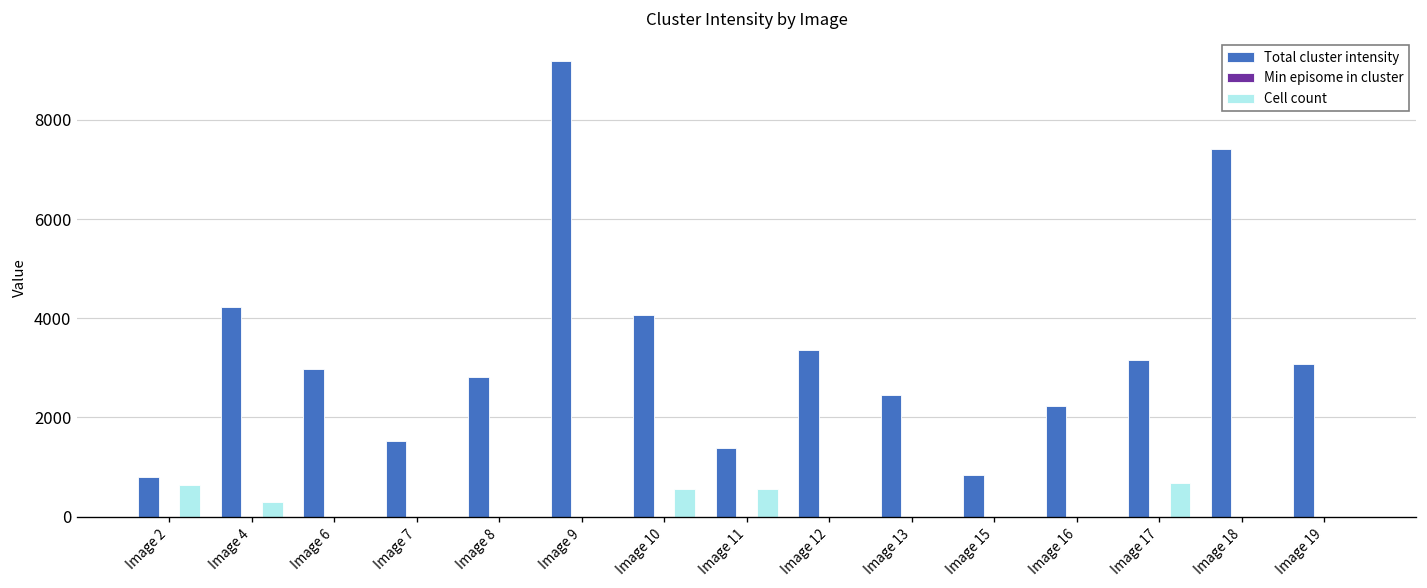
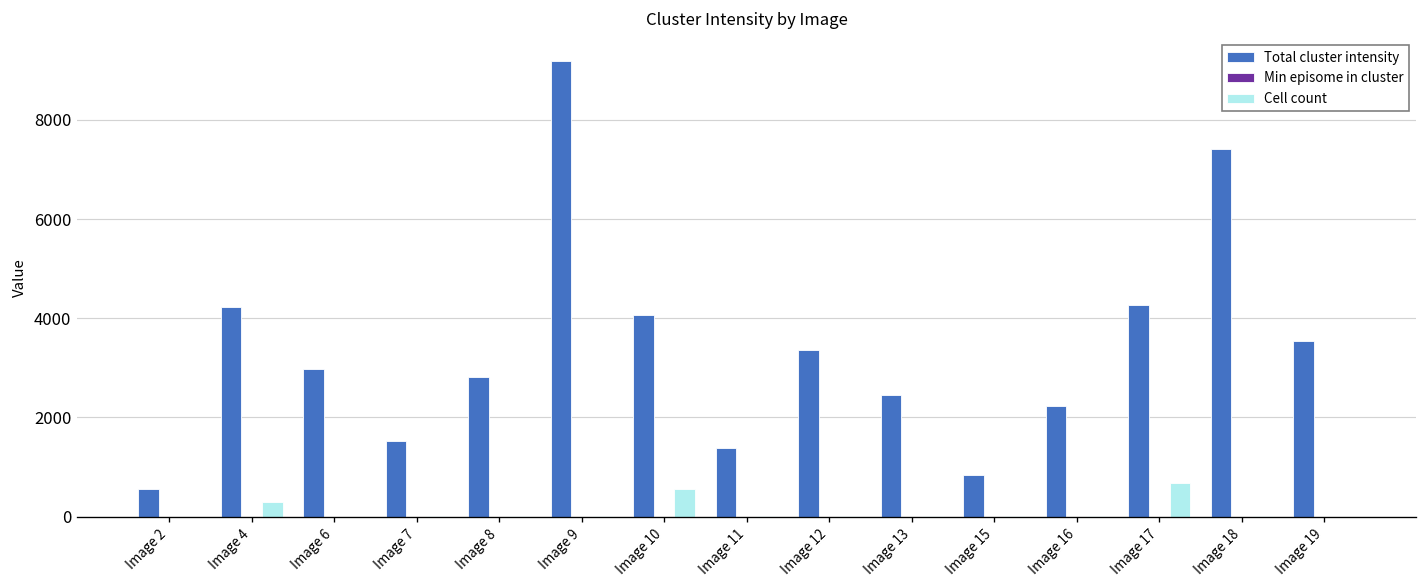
Total cluster intensity, Image 2: 800 -> 600
Cell count, Image 2: 600 -> 0
Cell count, Image 11: 600 -> 0
Total cluster intensity, Image 17: 3200 -> 4300
Total cluster intensity, Image 19: 3100 -> 3500
